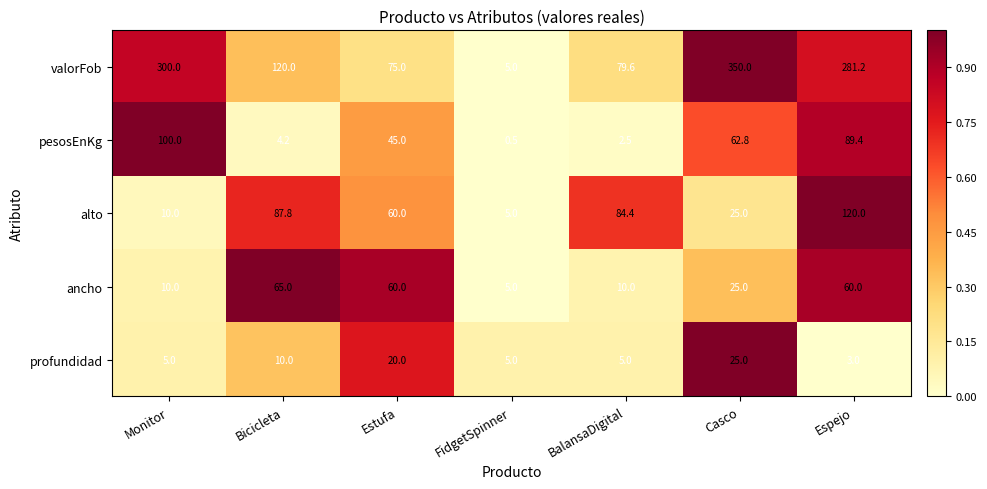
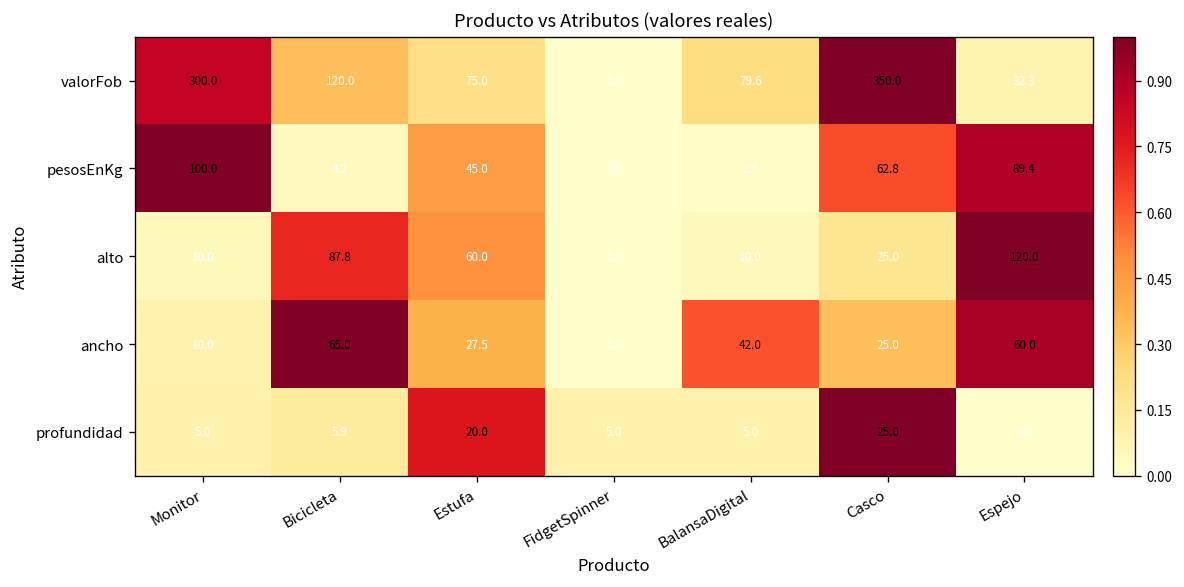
valorFob, Espejo: 281.2 -> 32.3
alto, BalansaDigital: 84.4 -> 10.0
ancho, Estufa: 60.0 -> 27.5
ancho, BalansaDigital: 10.0 -> 42.0
profundidad, Bicicleta: 10.0 -> 5.9
